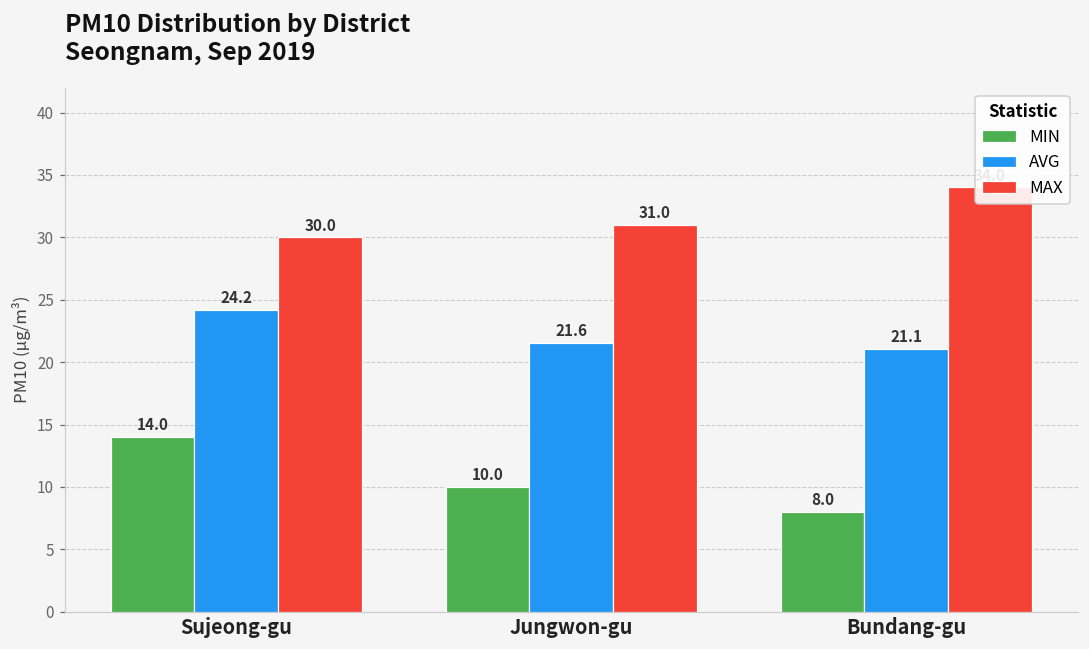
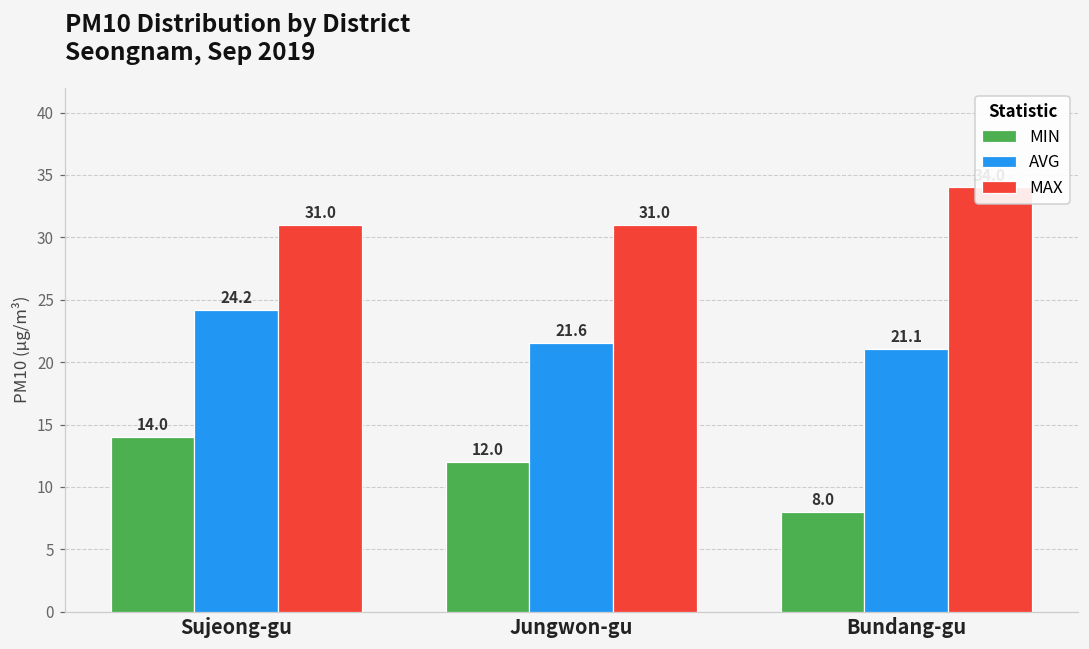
MAX, Sujeong-gu: 30.0 -> 31.0
MIN, Jungwon-gu: 10.0 -> 12.0
